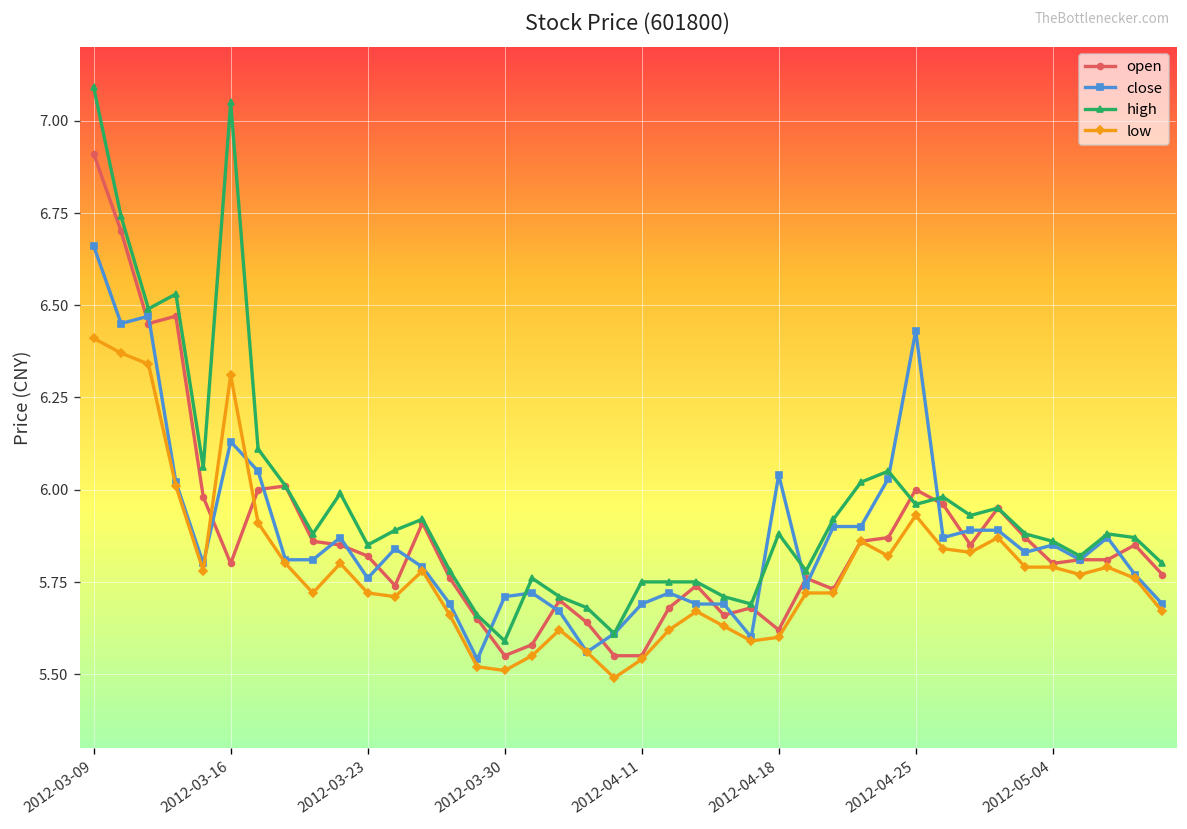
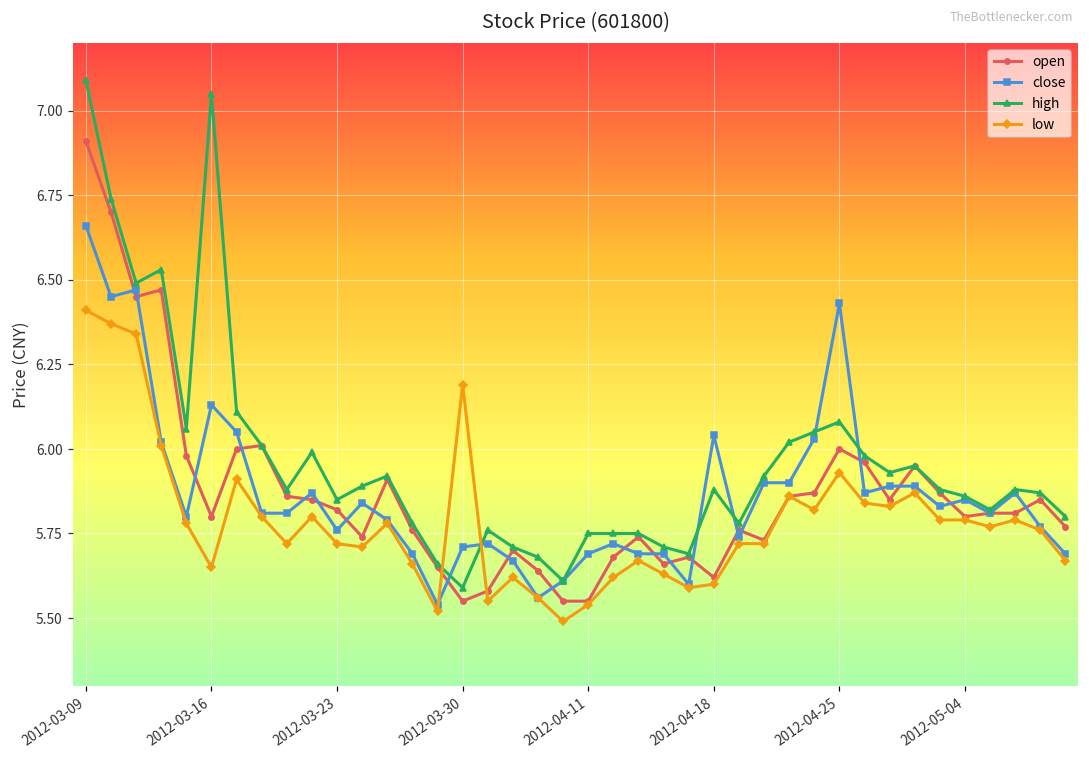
low, 2012-03-16: 6.31 -> 5.65
low, 2012-03-30: 5.51 -> 6.19
high, 2012-04-25: 5.96 -> 6.08
